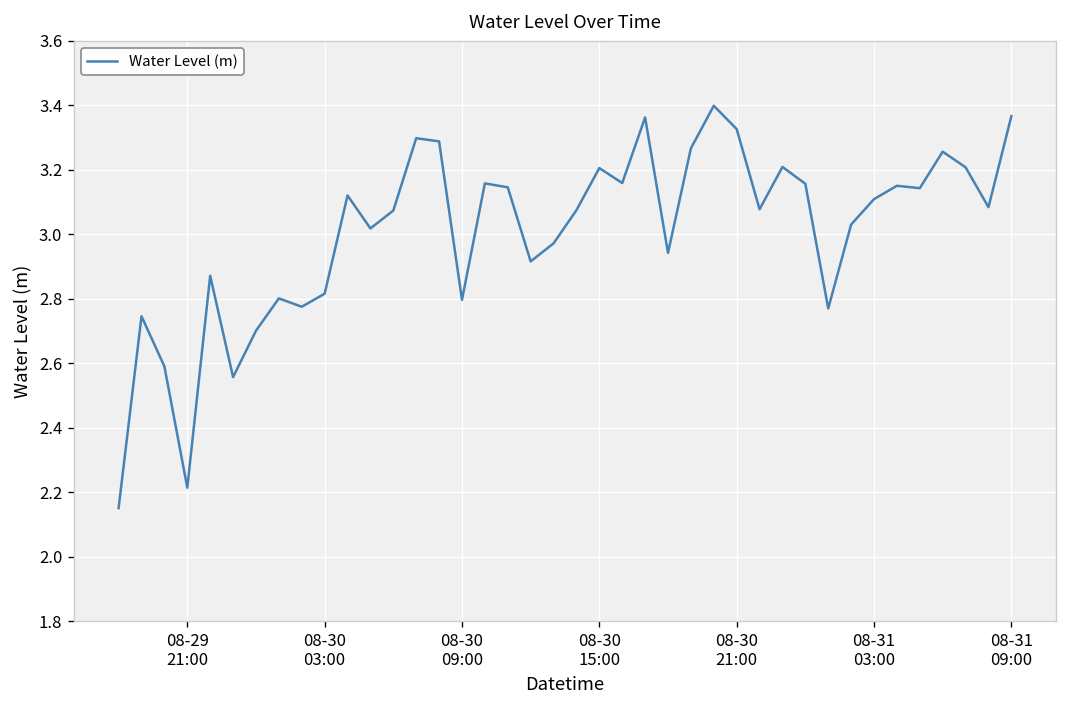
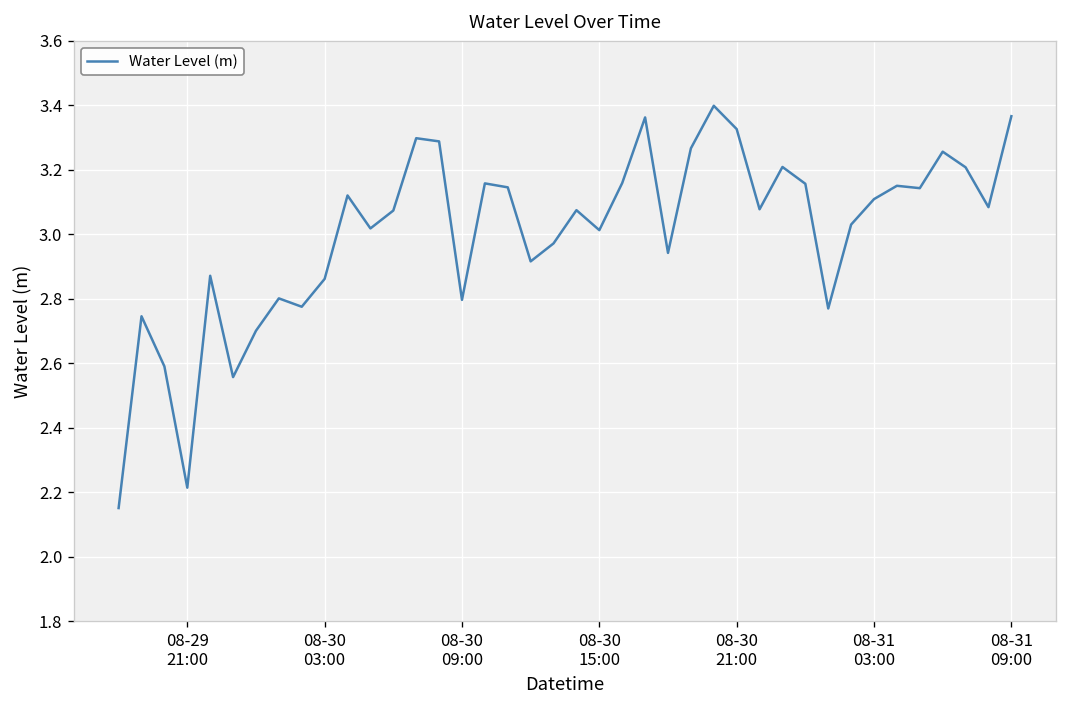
08-30 03:00: 2.82 -> 2.86
08-30 15:00: 3.21 -> 3.01
